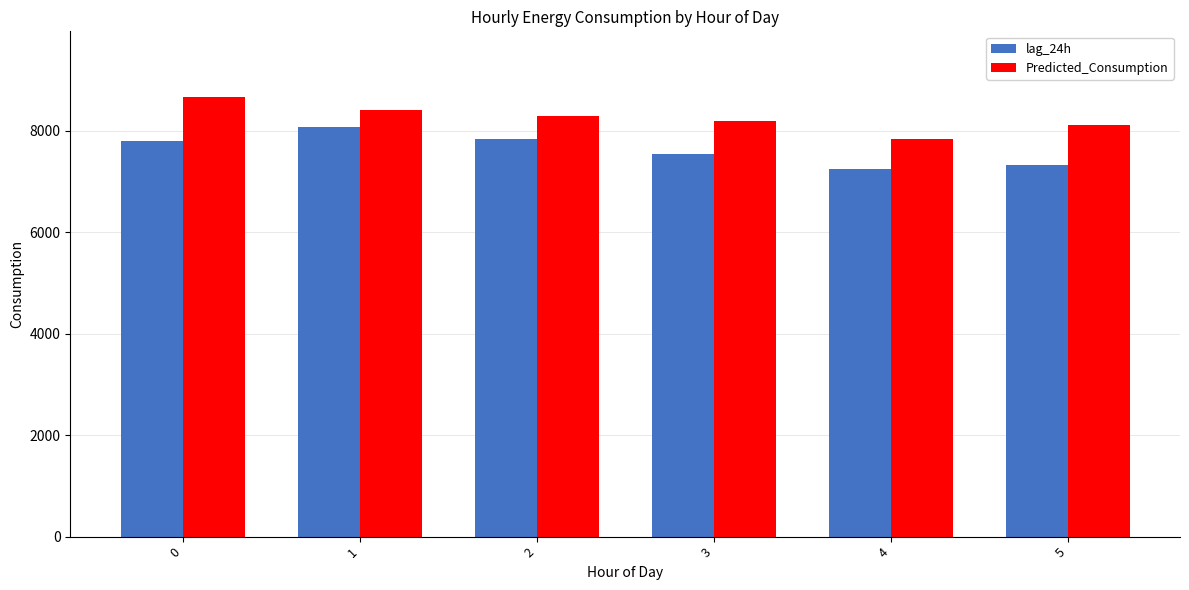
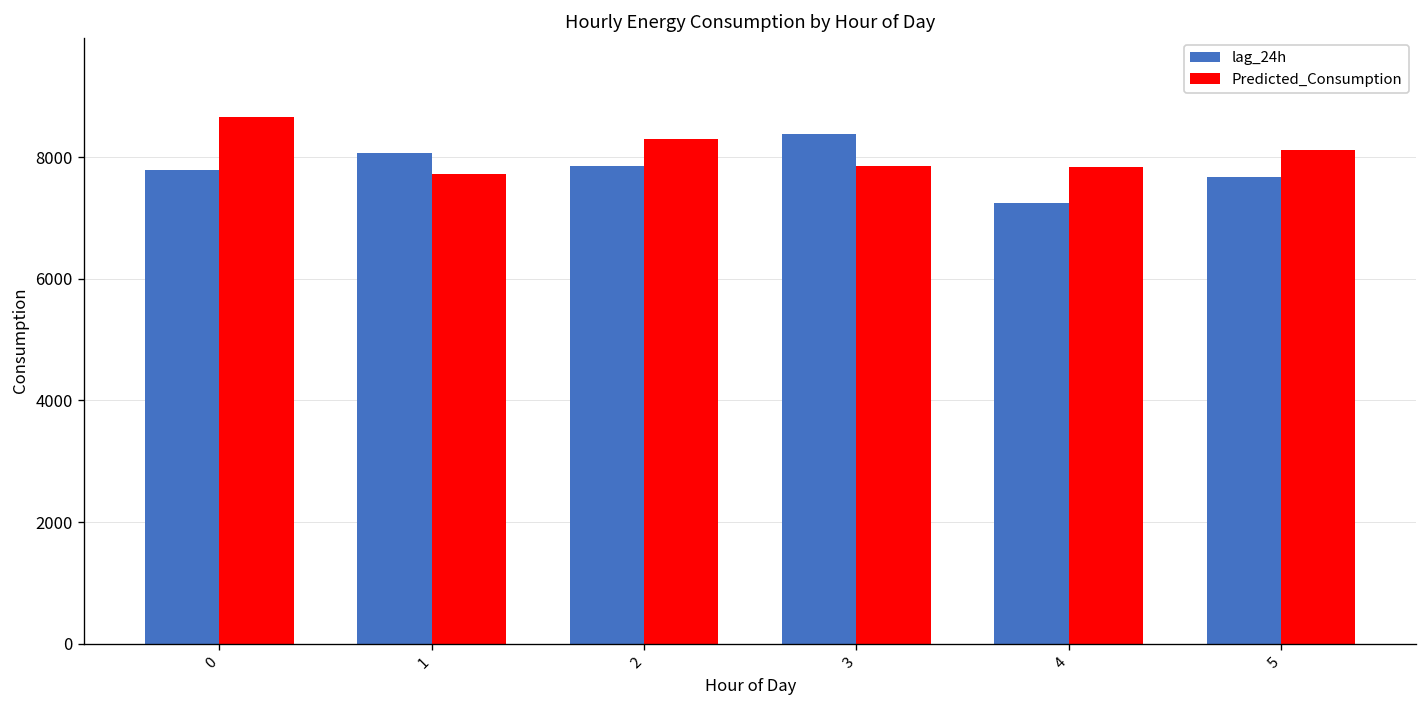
Predicted_Consumption, 1: 8400 -> 7700
lag_24h, 3: 7500 -> 8400
Predicted_Consumption, 3: 8200 -> 7900
lag_24h, 5: 7300 -> 7700
